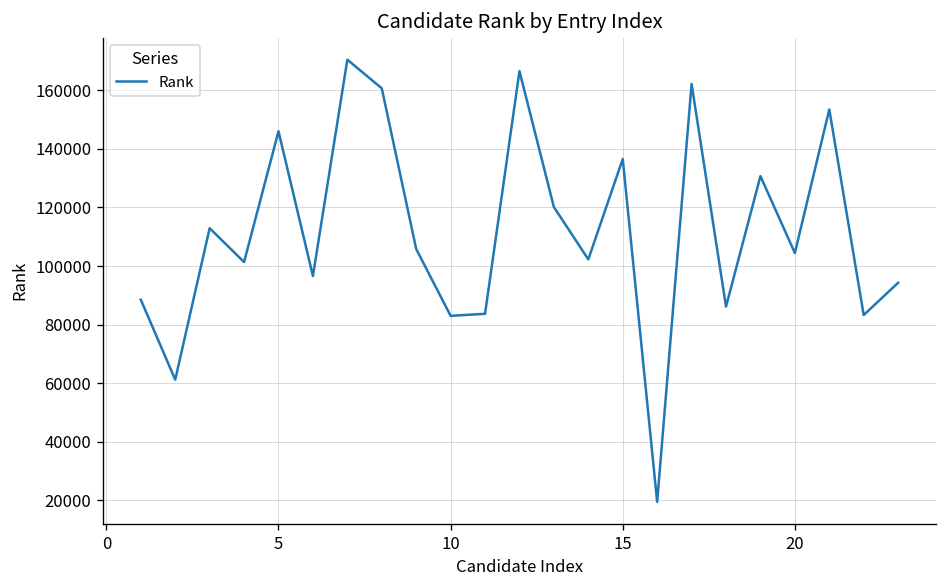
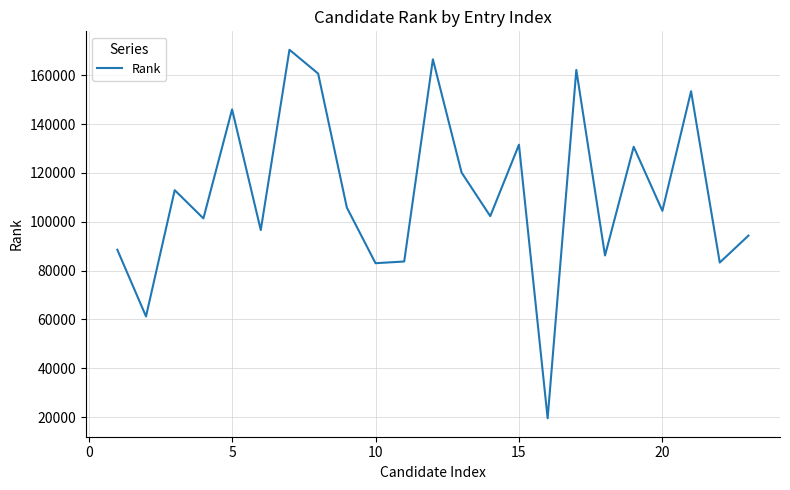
15: 137000 -> 132000
